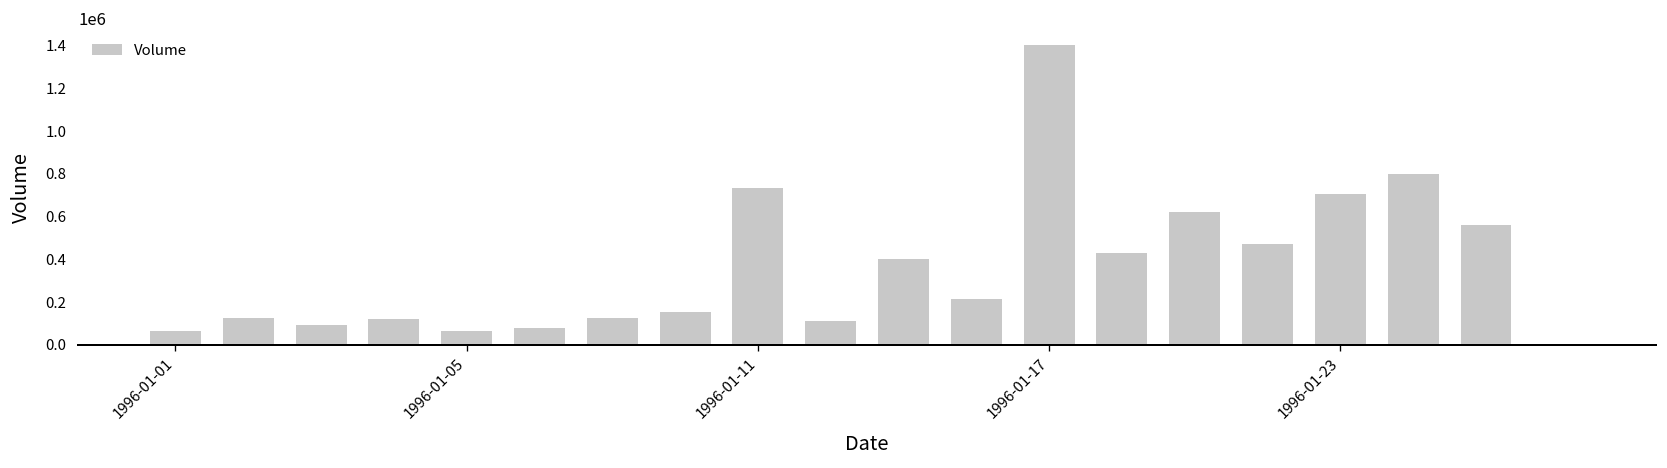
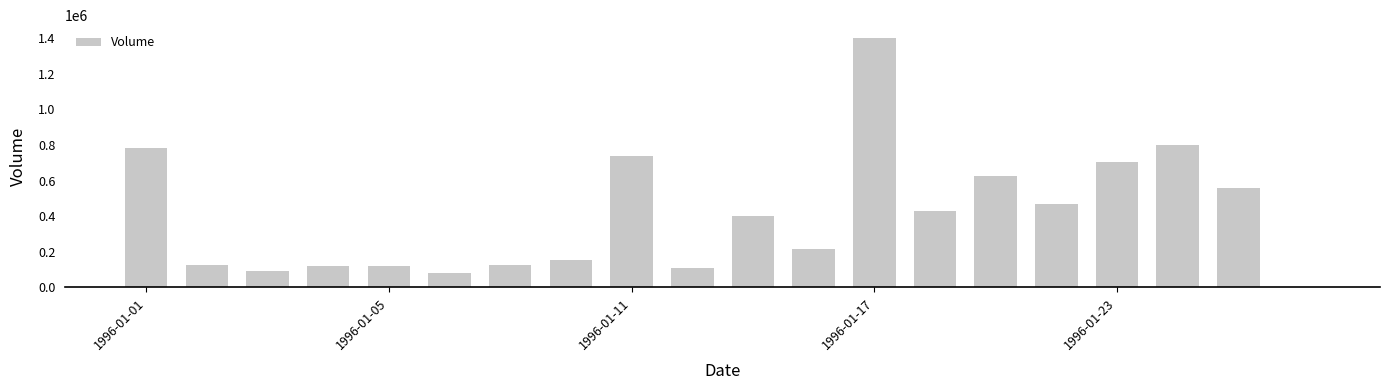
1996-01-01: 70000 -> 780000
1996-01-05: 60000 -> 120000
